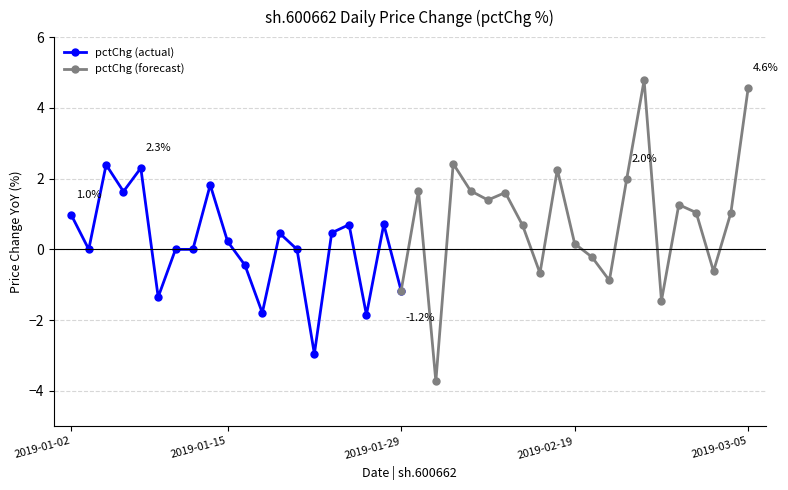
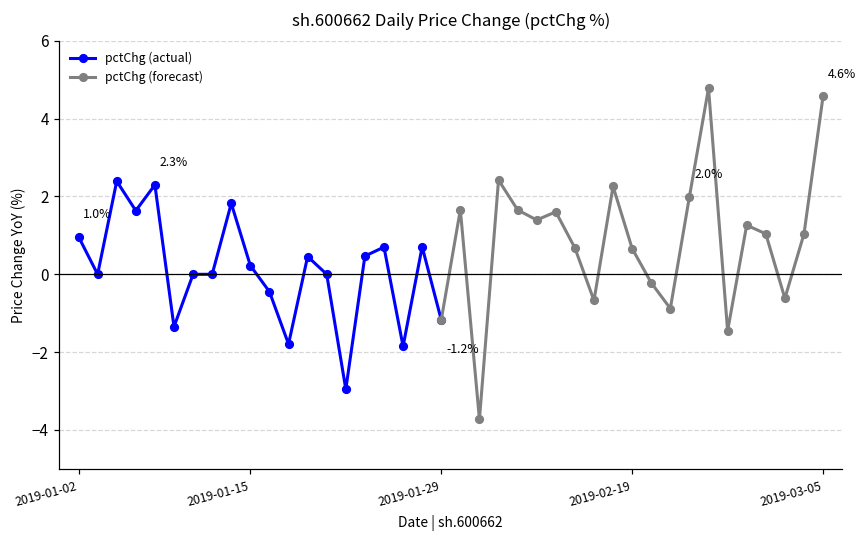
pctChg (forecast), 2019-02-19: 0.2 -> 0.7
